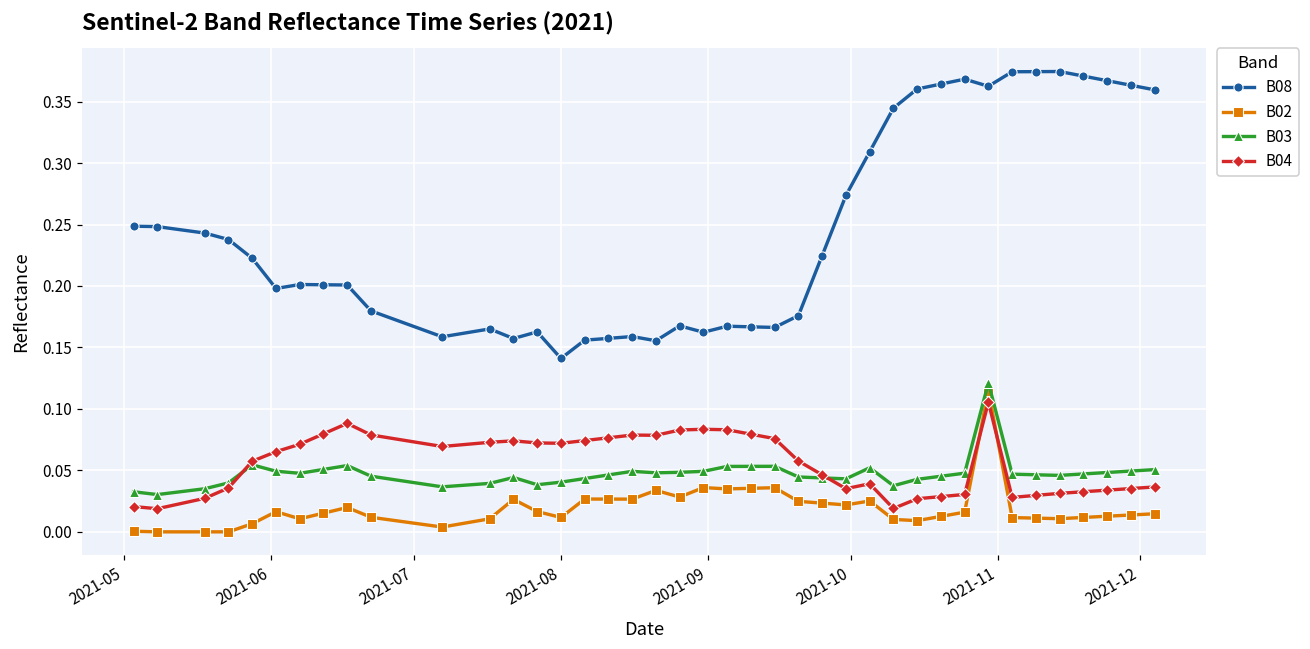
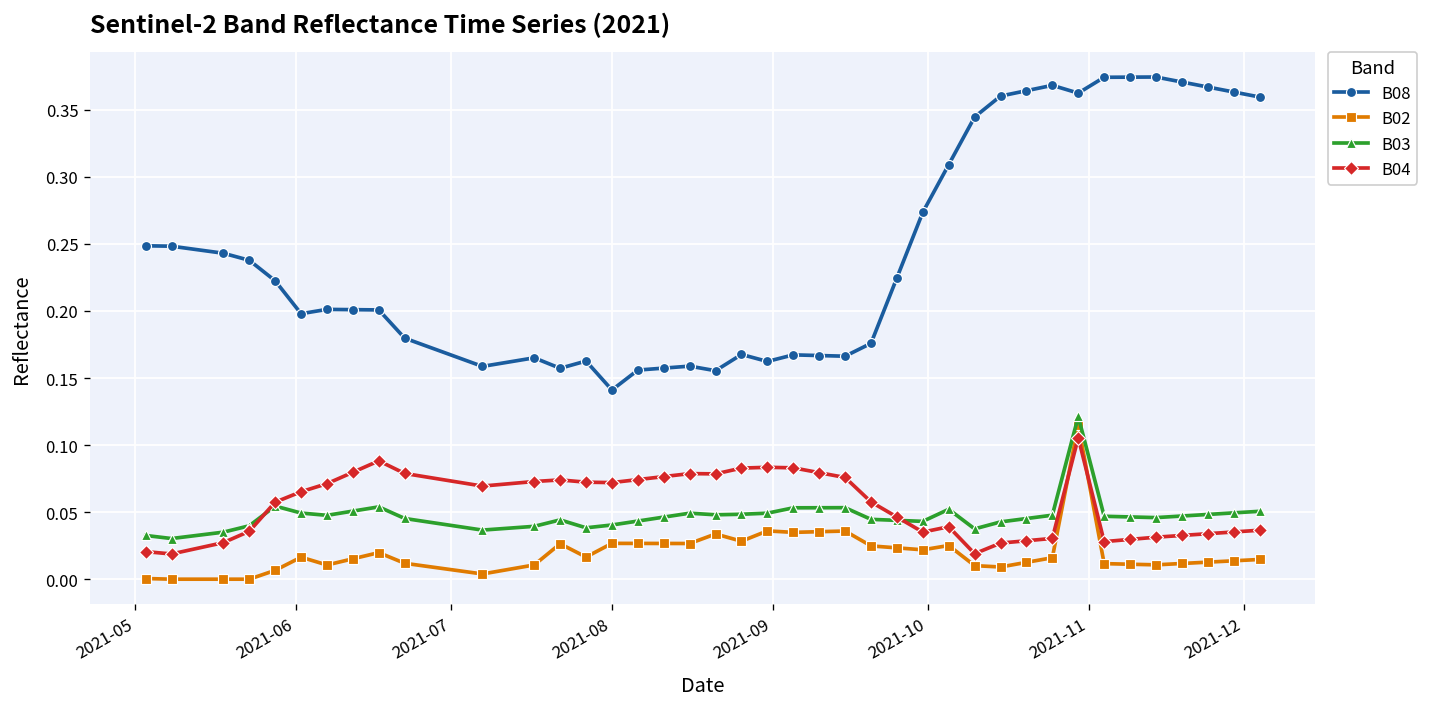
B02, 2021-08: 0.012 -> 0.027
